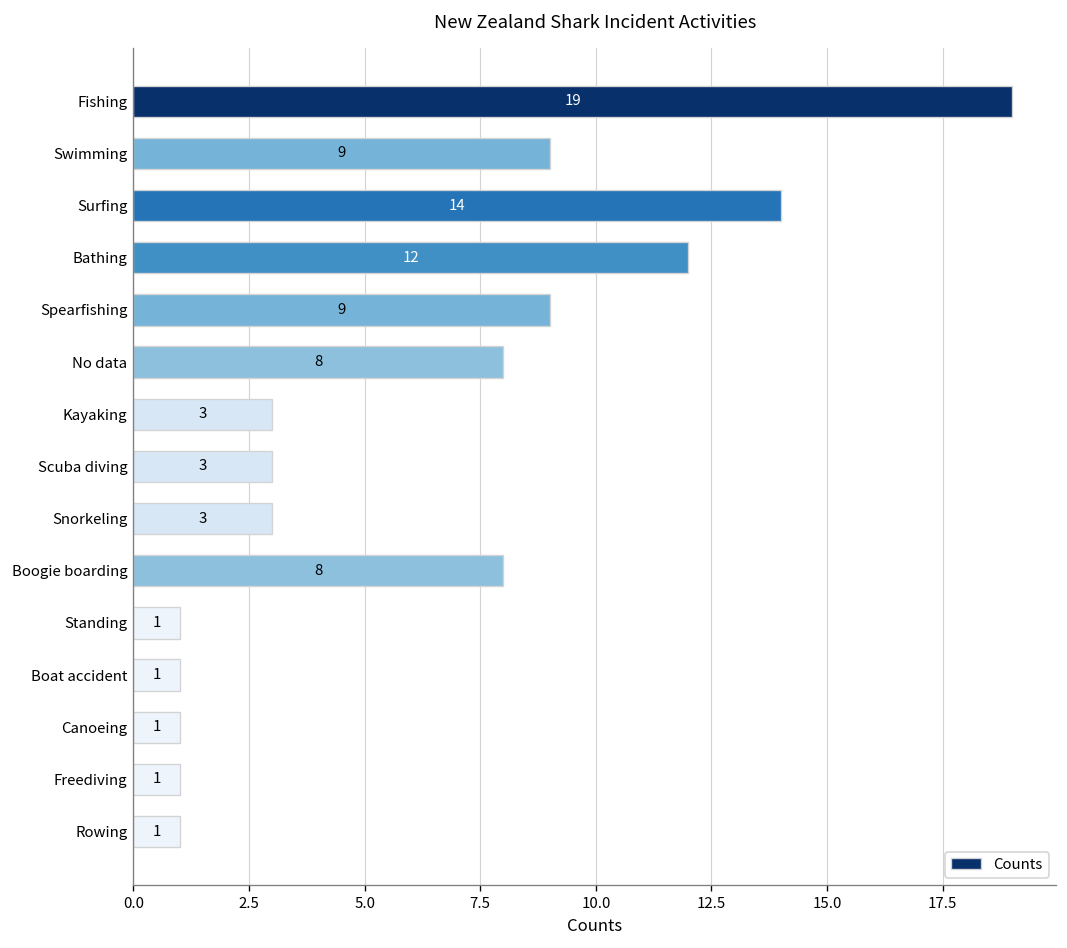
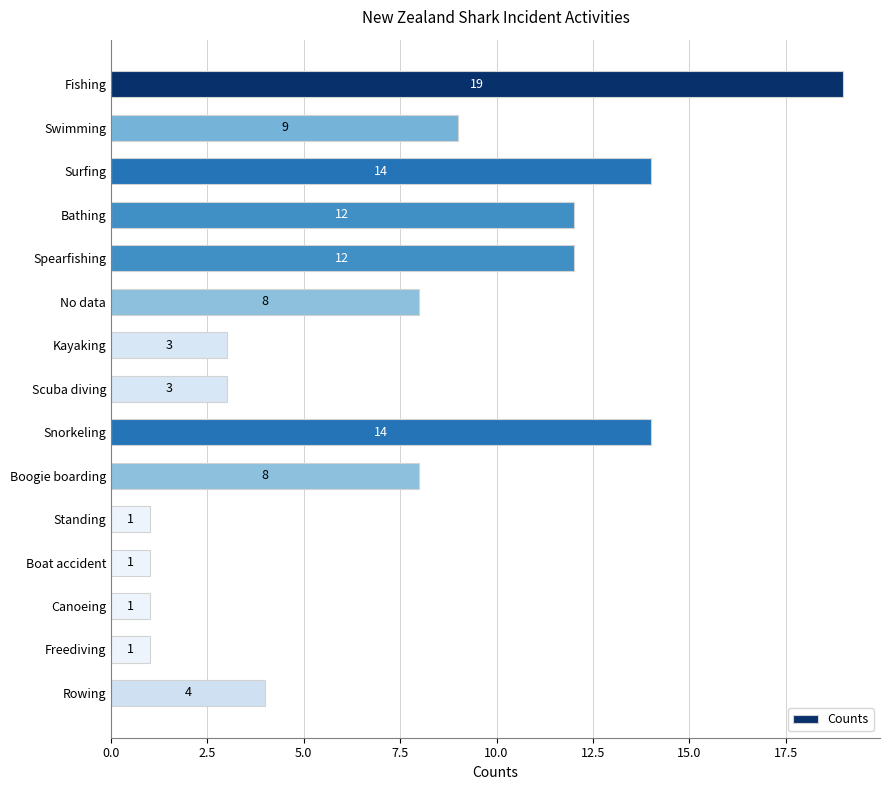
Spearfishing: 9 -> 12
Snorkeling: 3 -> 14
Rowing: 1 -> 4
